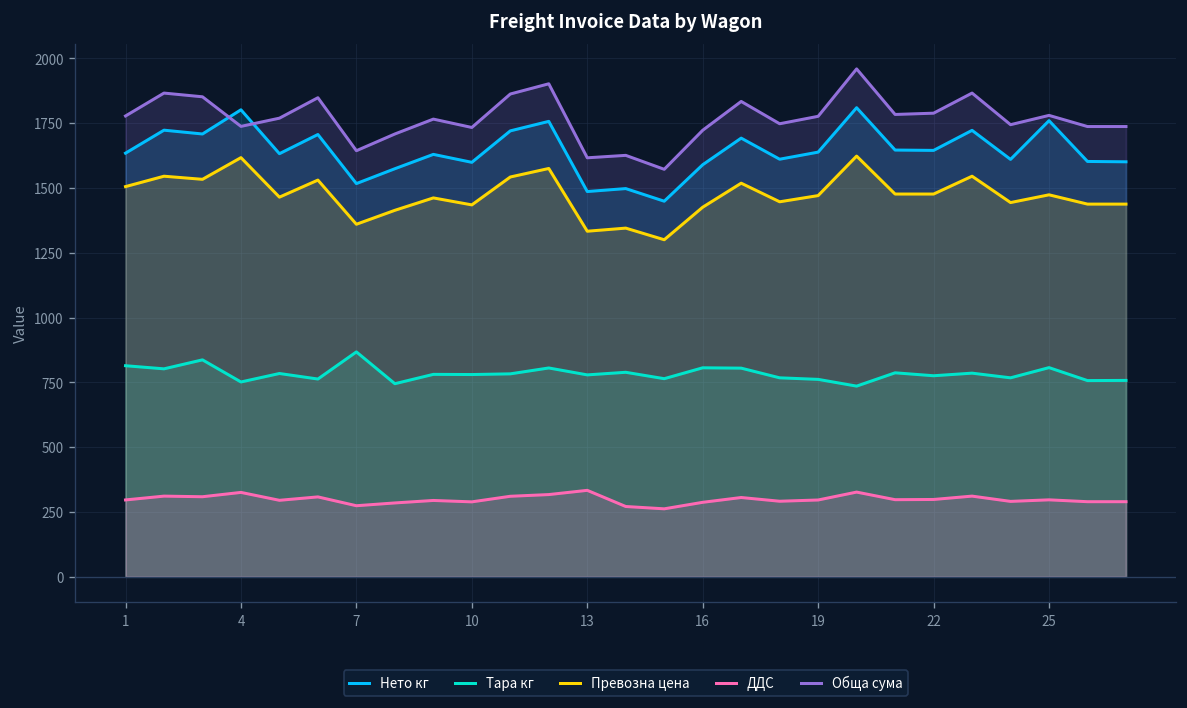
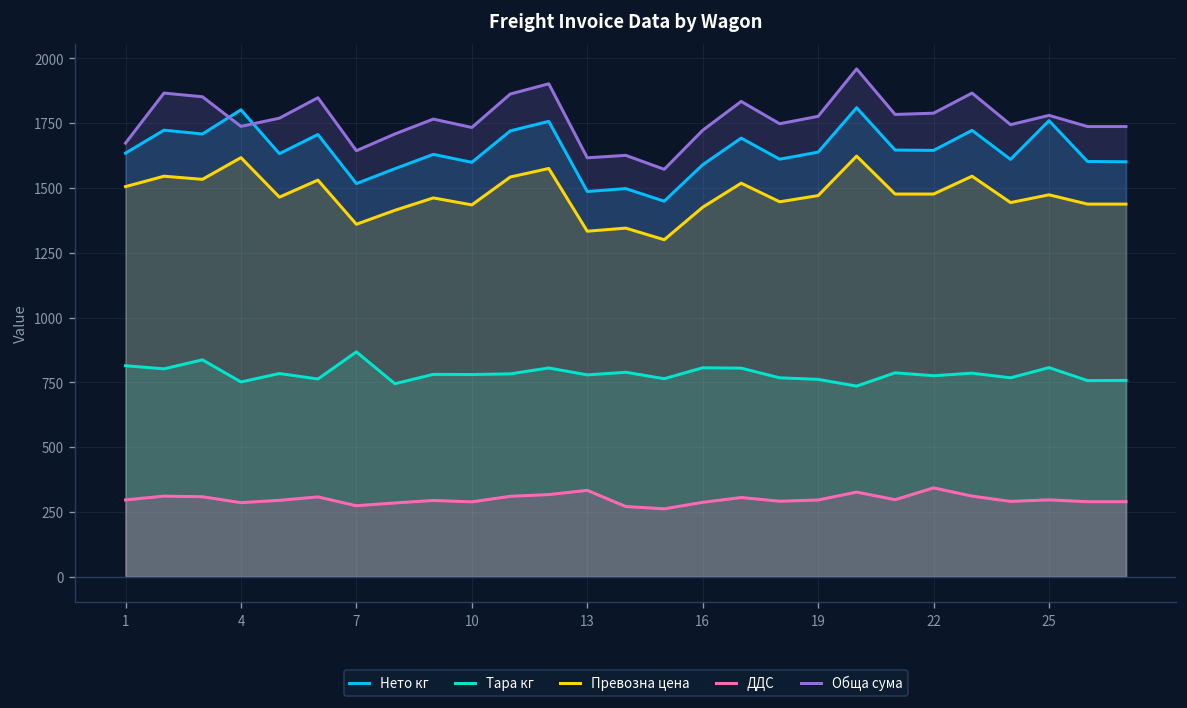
Обща сума, 1: 1780 -> 1670
ДДС, 4: 330 -> 290
ДДС, 22: 300 -> 340
